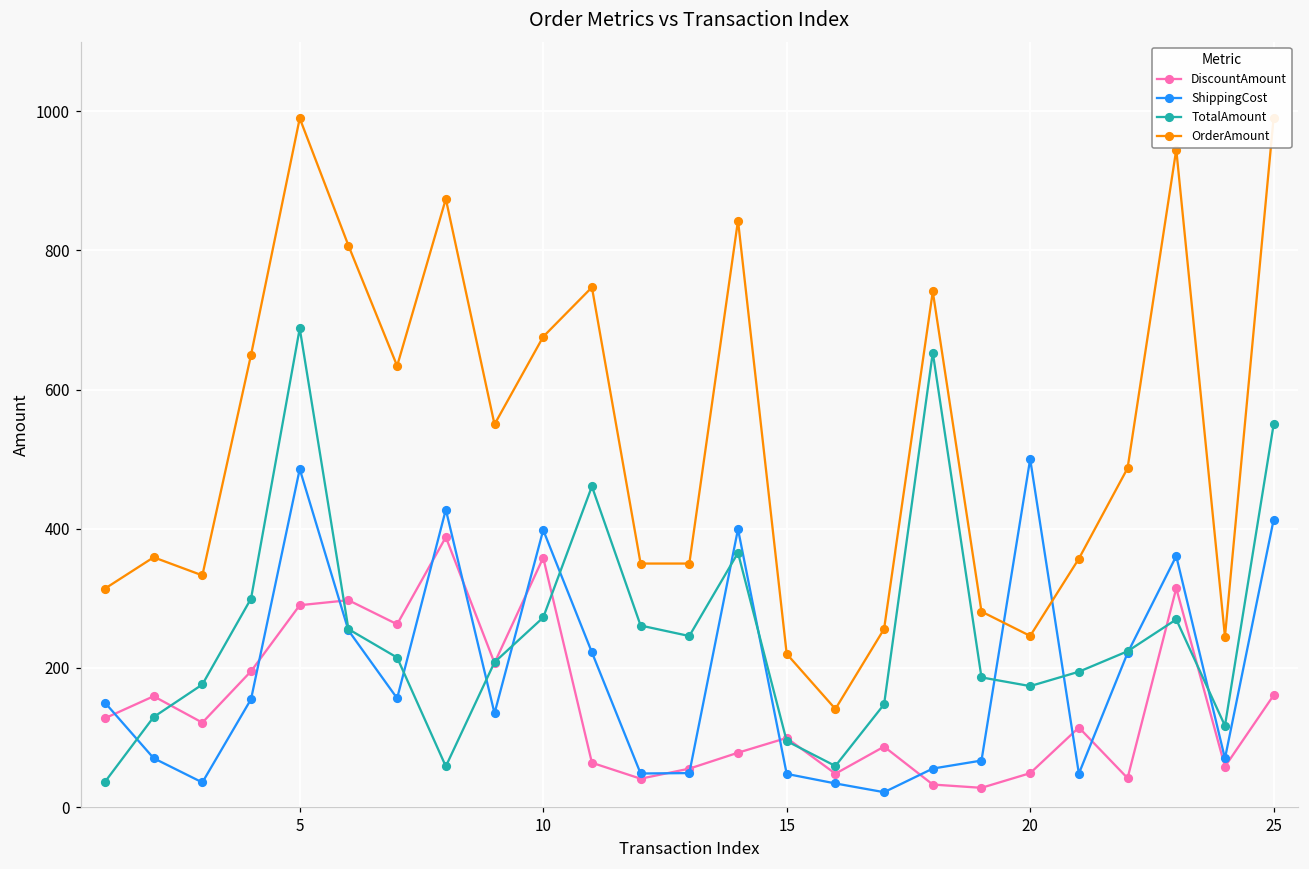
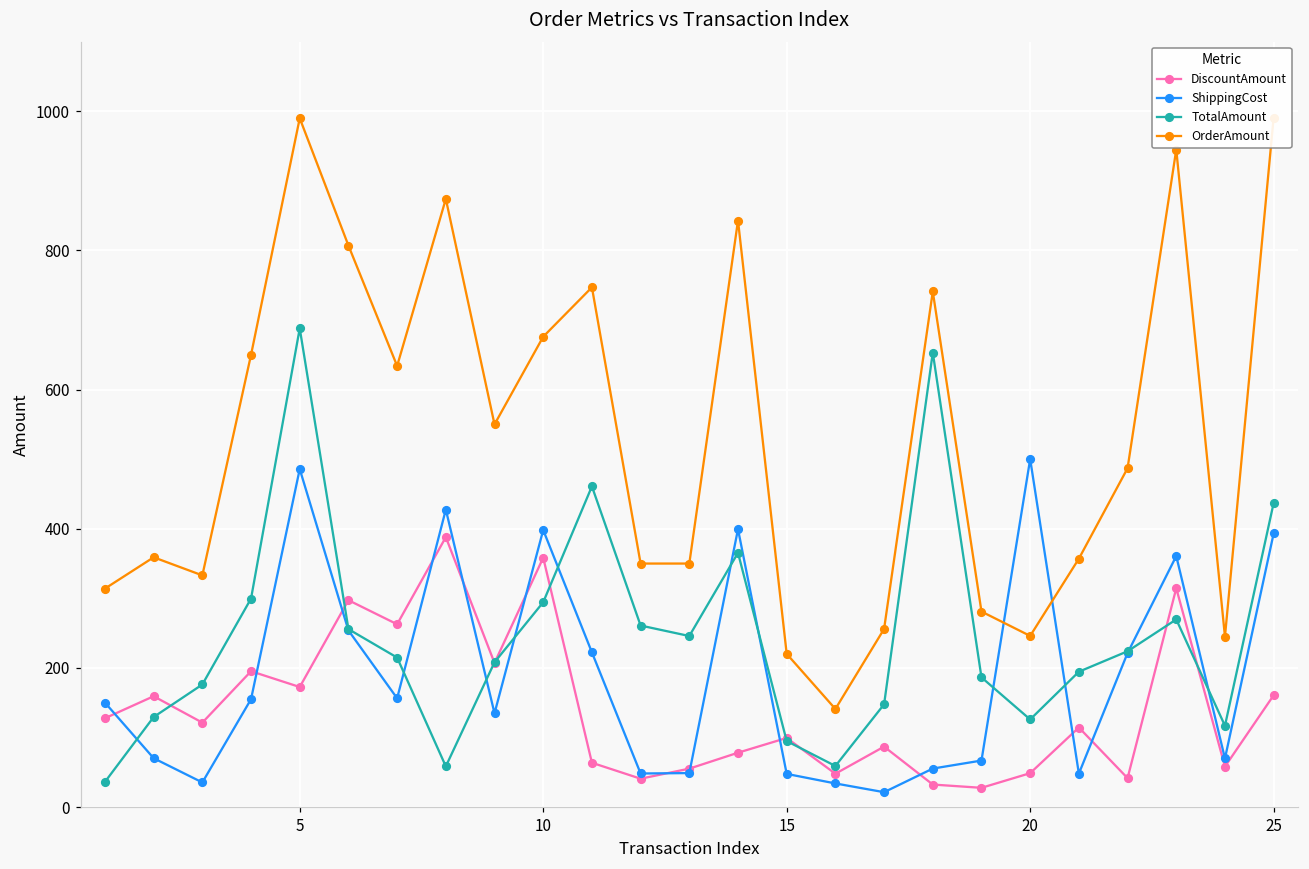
DiscountAmount, 5: 290 -> 170
TotalAmount, 10: 270 -> 290
TotalAmount, 20: 170 -> 130
ShippingCost, 25: 410 -> 390
TotalAmount, 25: 550 -> 440
